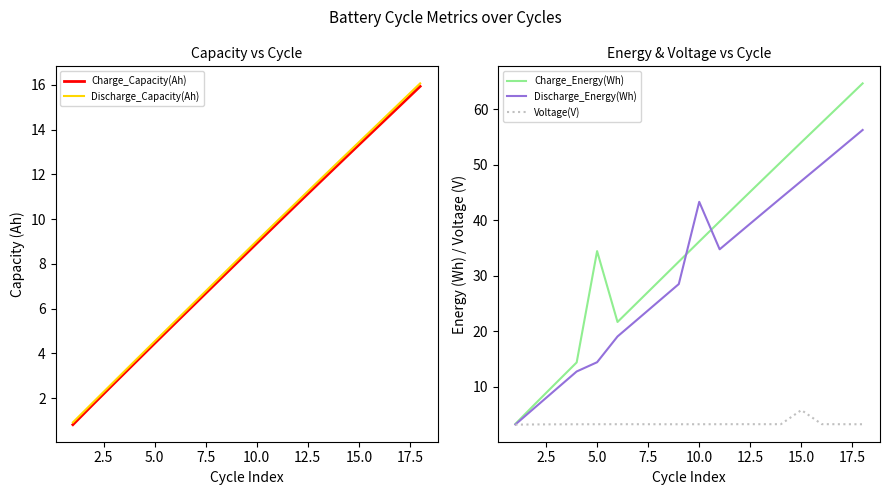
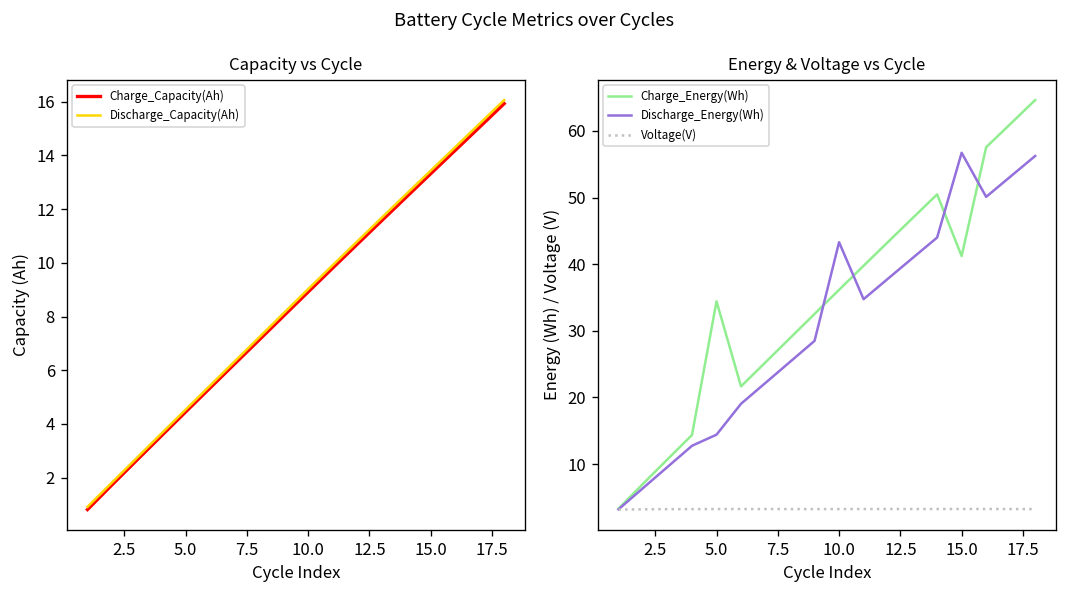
Energy & Voltage vs Cycle, Charge_Energy(Wh), 15.0: 54 -> 41
Energy & Voltage vs Cycle, Discharge_Energy(Wh), 15.0: 47 -> 57
Energy & Voltage vs Cycle, Voltage(V), 15.0: 6 -> 3
